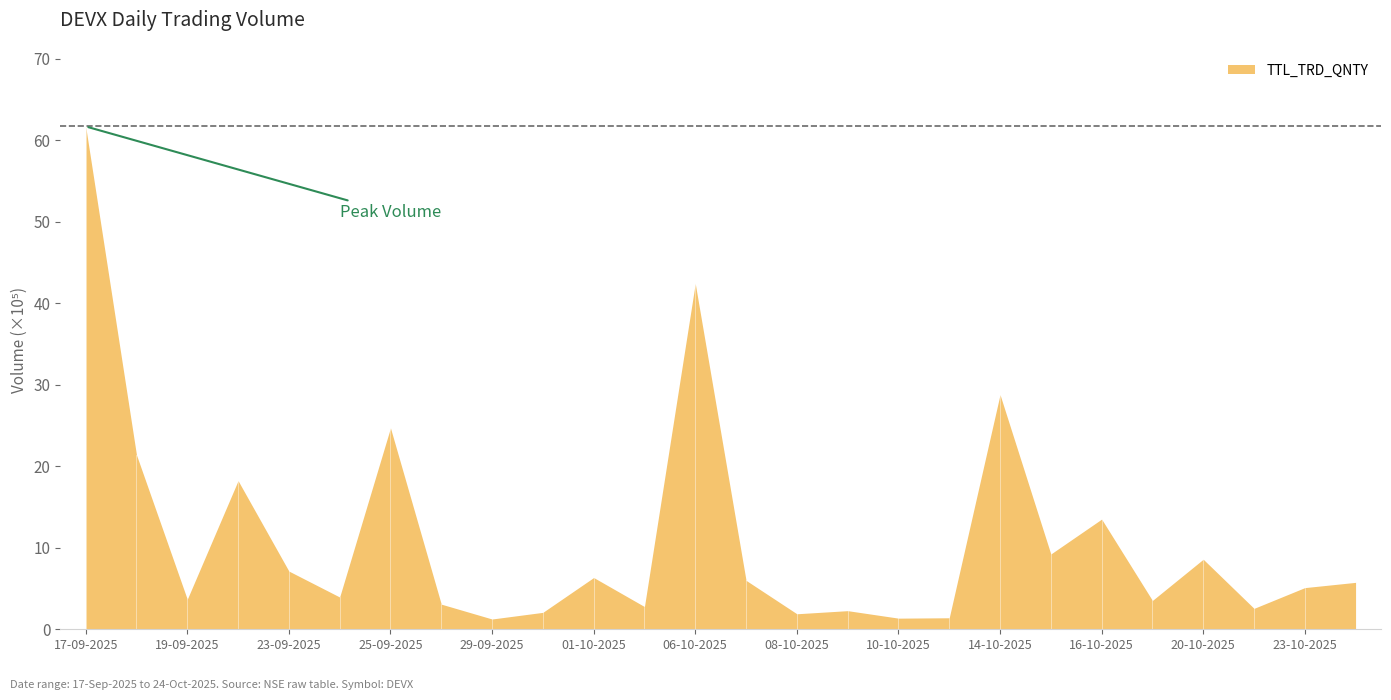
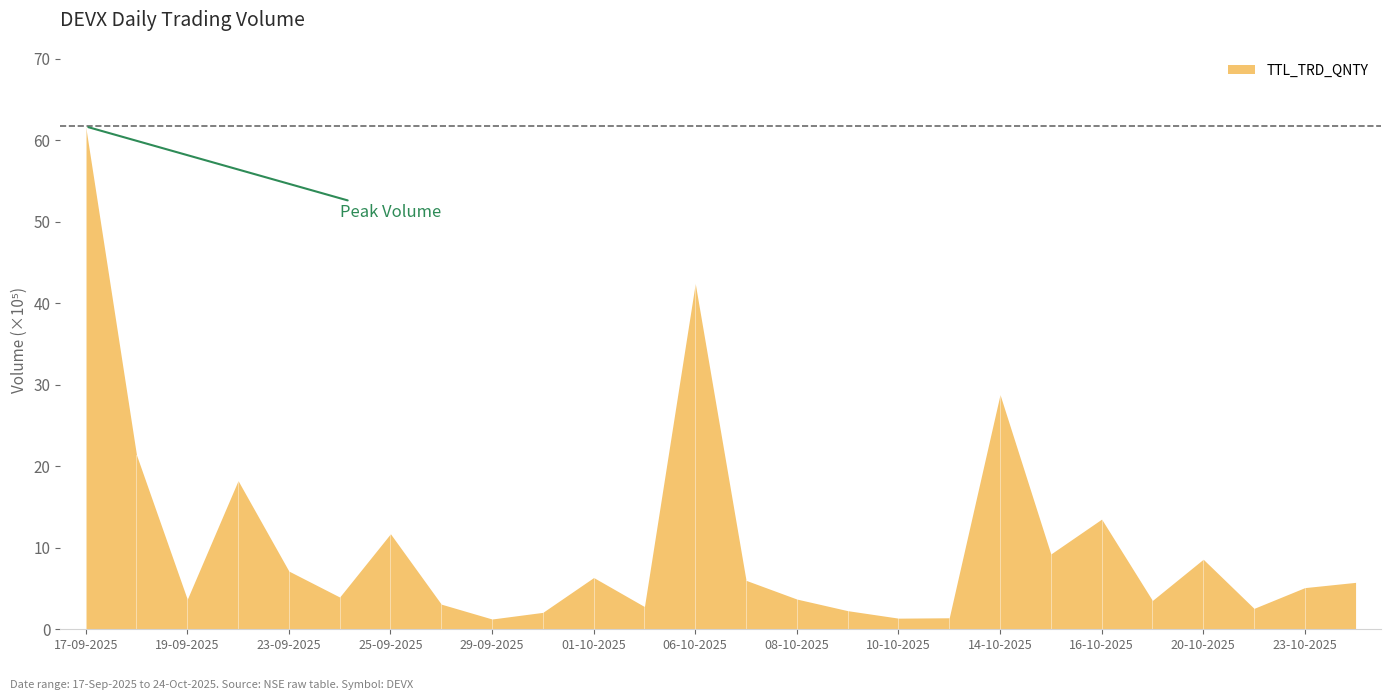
TTL_TRD_QNTY, 25-09-2025: 25 -> 12
TTL_TRD_QNTY, 08-10-2025: 2 -> 4
